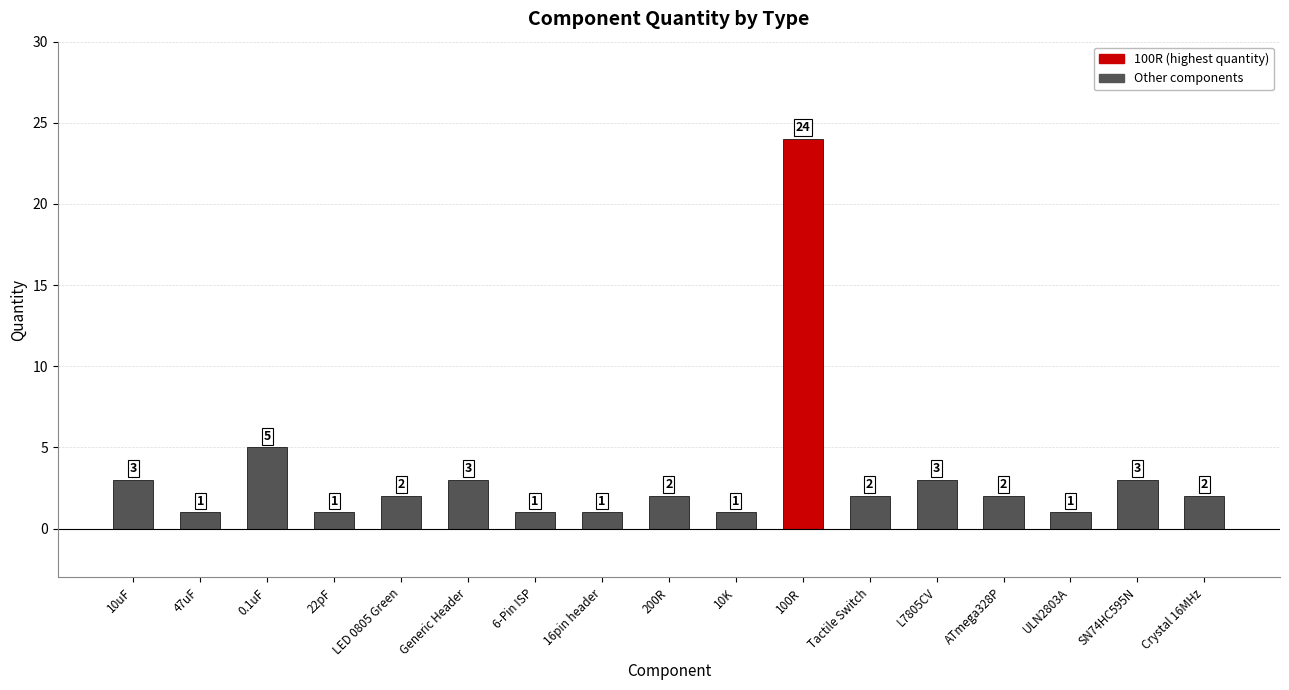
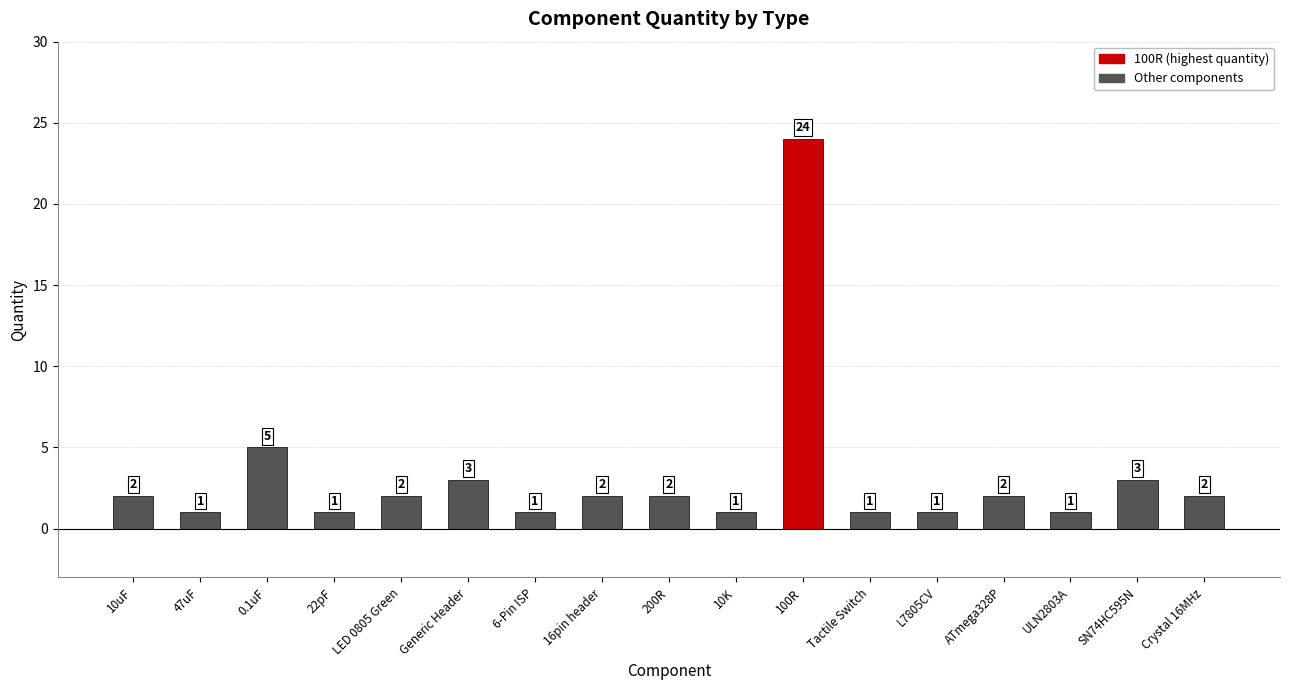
10uF: 3 -> 2
16pin header: 1 -> 2
Tactile Switch: 2 -> 1
L7805CV: 3 -> 1
